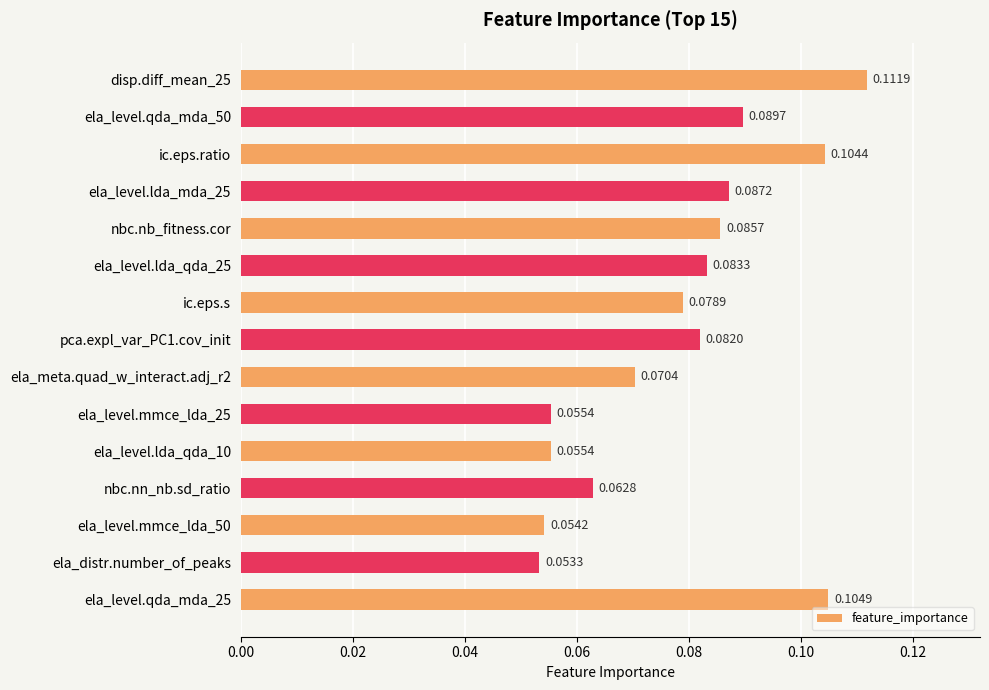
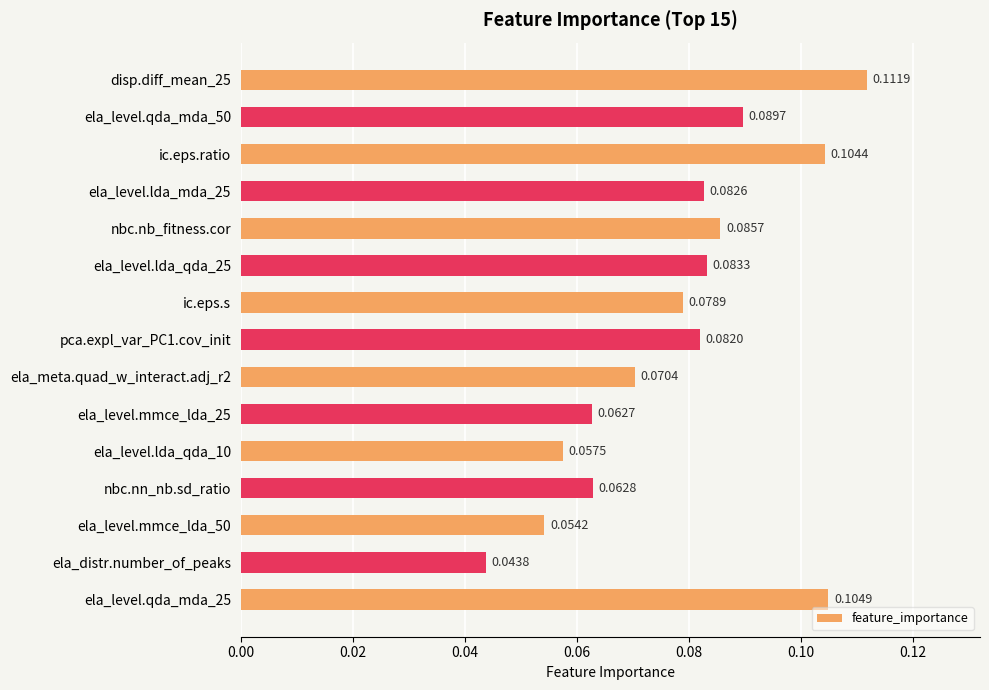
ela_level.lda_mda_25: 0.0872 -> 0.0826
ela_level.mmce_lda_25: 0.0554 -> 0.0627
ela_level.lda_qda_10: 0.0554 -> 0.0575
ela_distr.number_of_peaks: 0.0533 -> 0.0438
